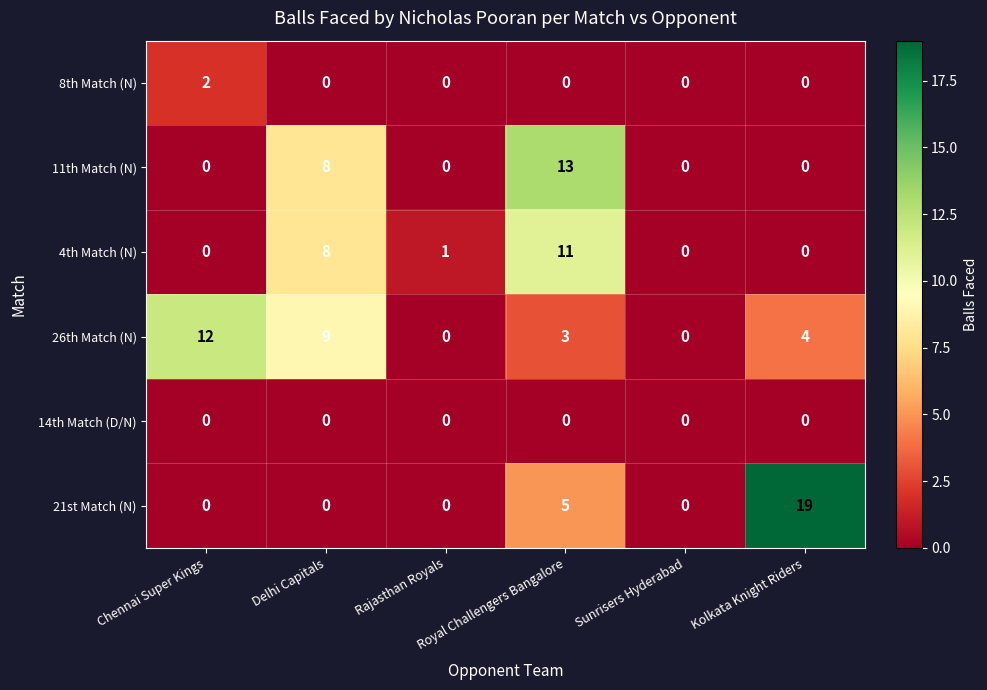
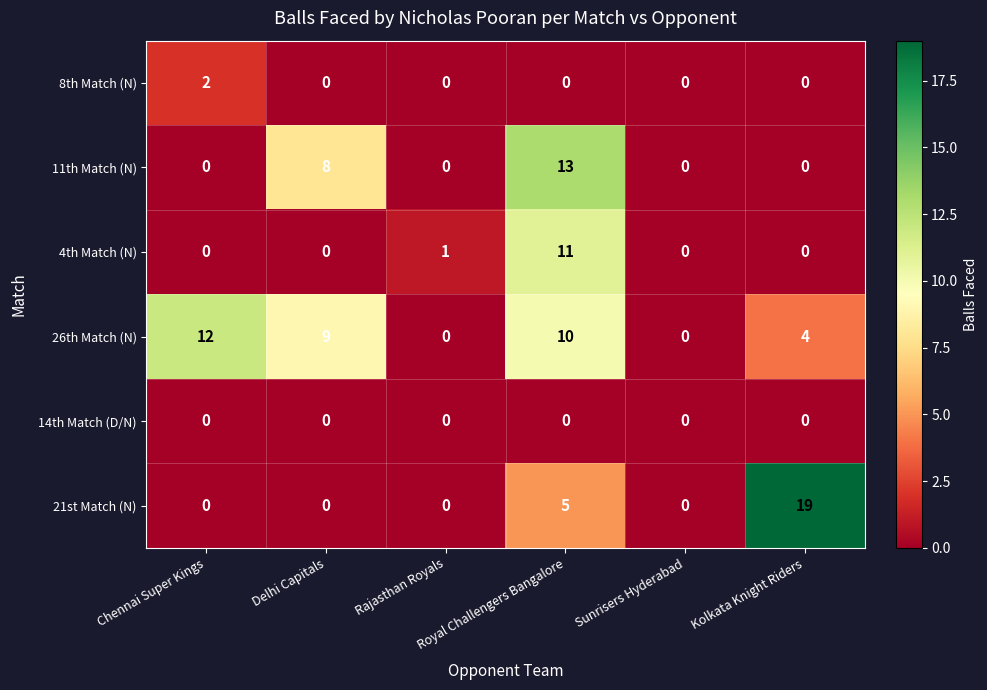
4th Match (N), Delhi Capitals: 8 -> 0
26th Match (N), Royal Challengers Bangalore: 3 -> 10
